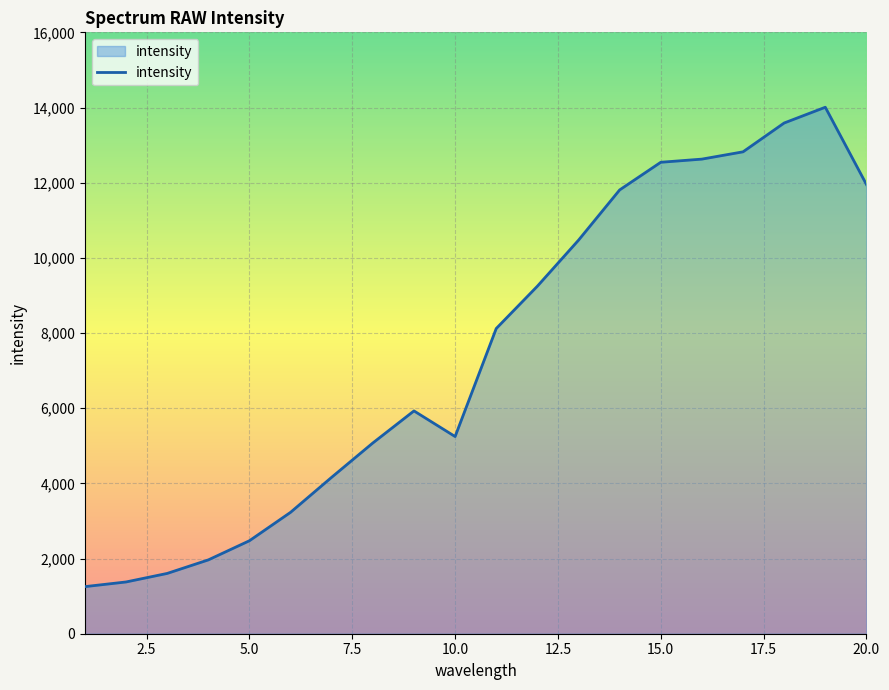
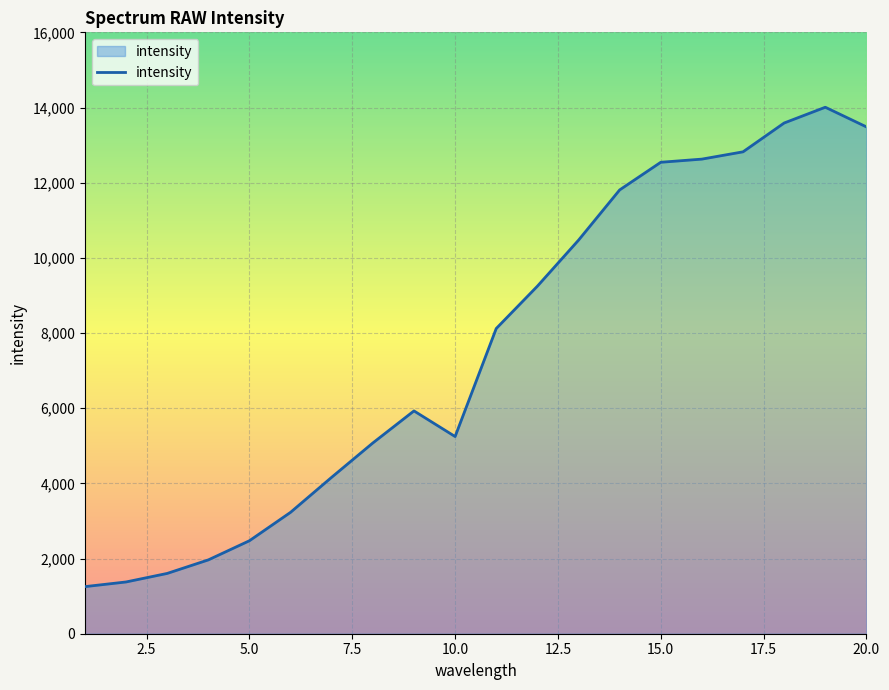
20.0: 12,000 -> 13,500
